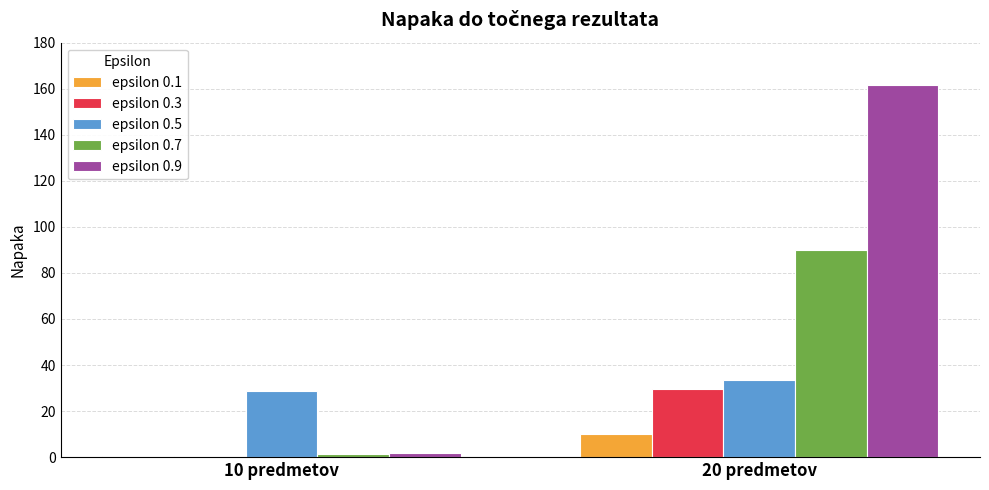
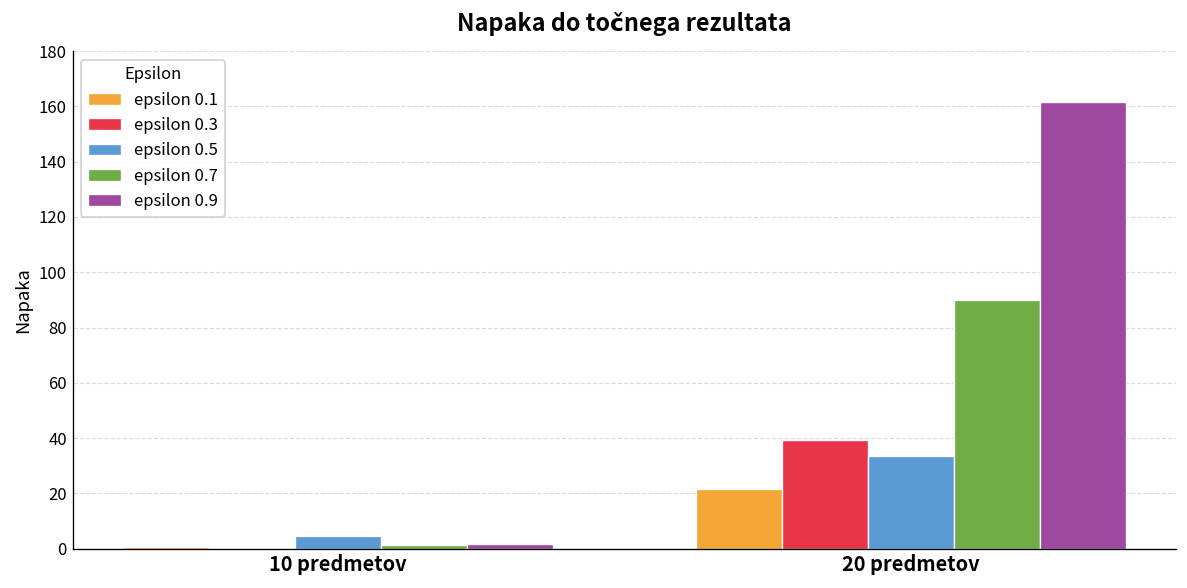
epsilon 0.5, 10 predmetov: 29 -> 5
epsilon 0.1, 20 predmetov: 10 -> 22
epsilon 0.3, 20 predmetov: 30 -> 39
